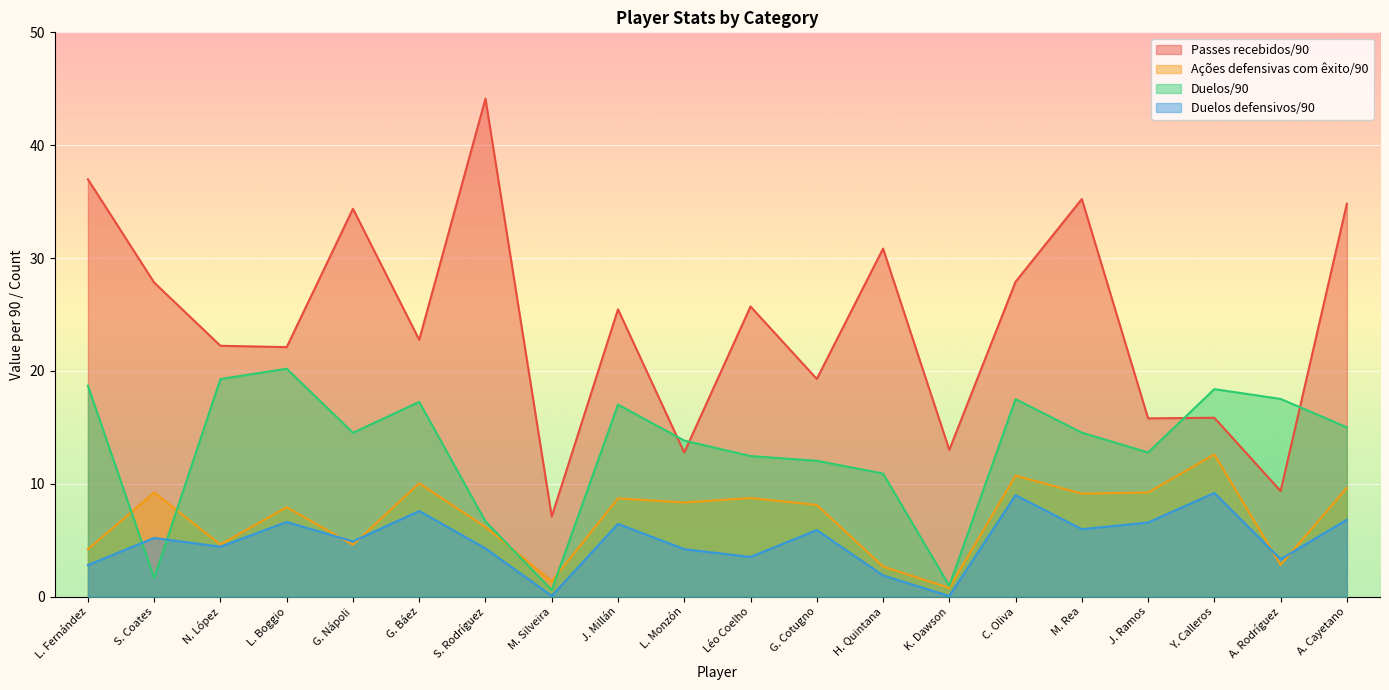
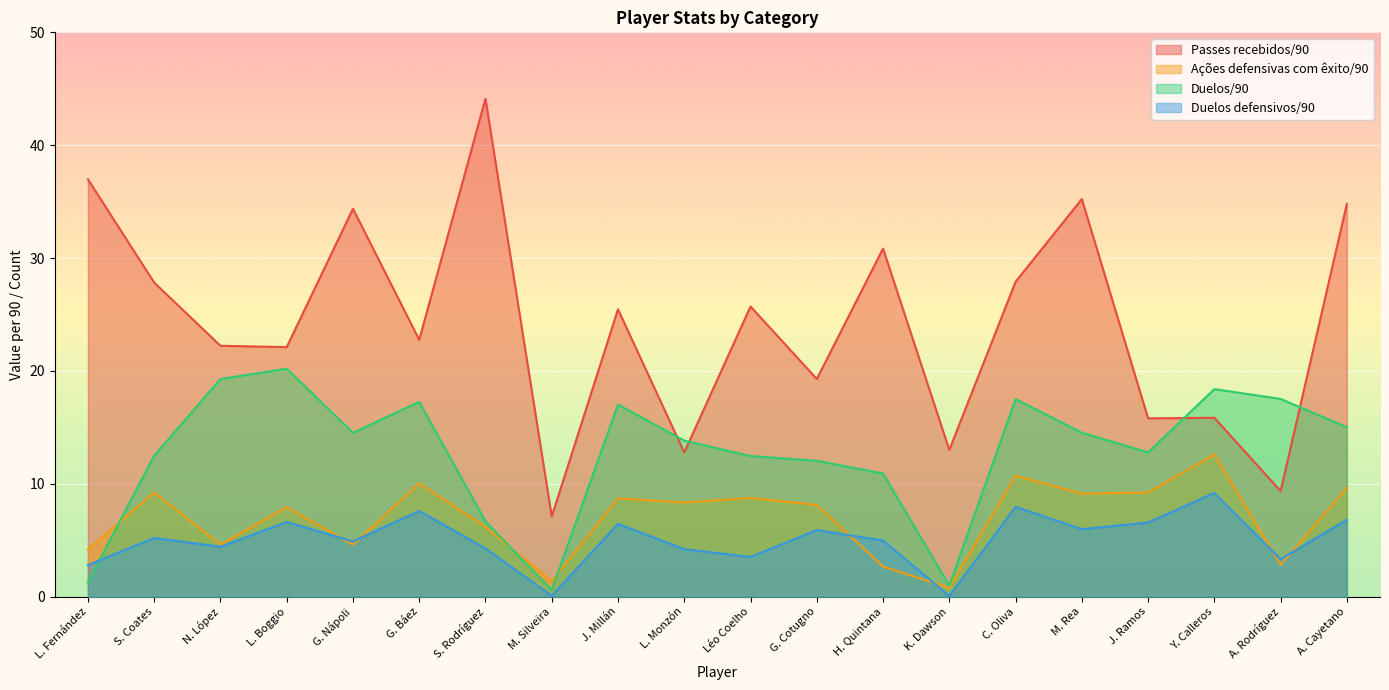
Duelos/90, L. Fernández: 18.7 -> 1.3
Duelos/90, S. Coates: 1.7 -> 12.5
Duelos defensivos/90, H. Quintana: 1.9 -> 5.0
Duelos defensivos/90, C. Oliva: 9.0 -> 8.0
